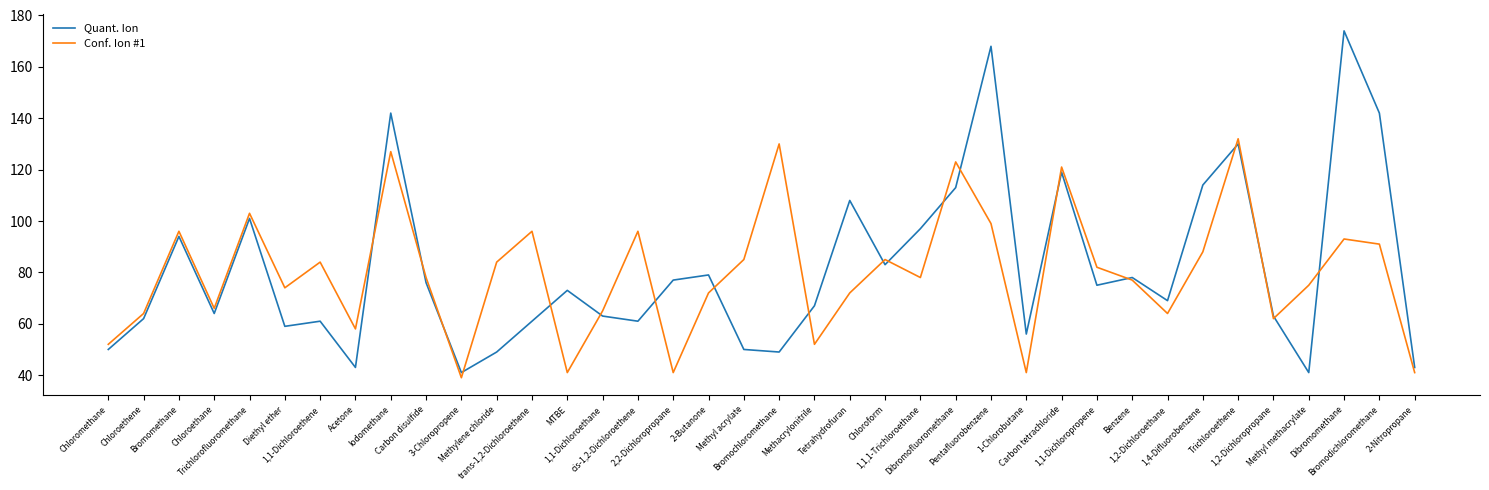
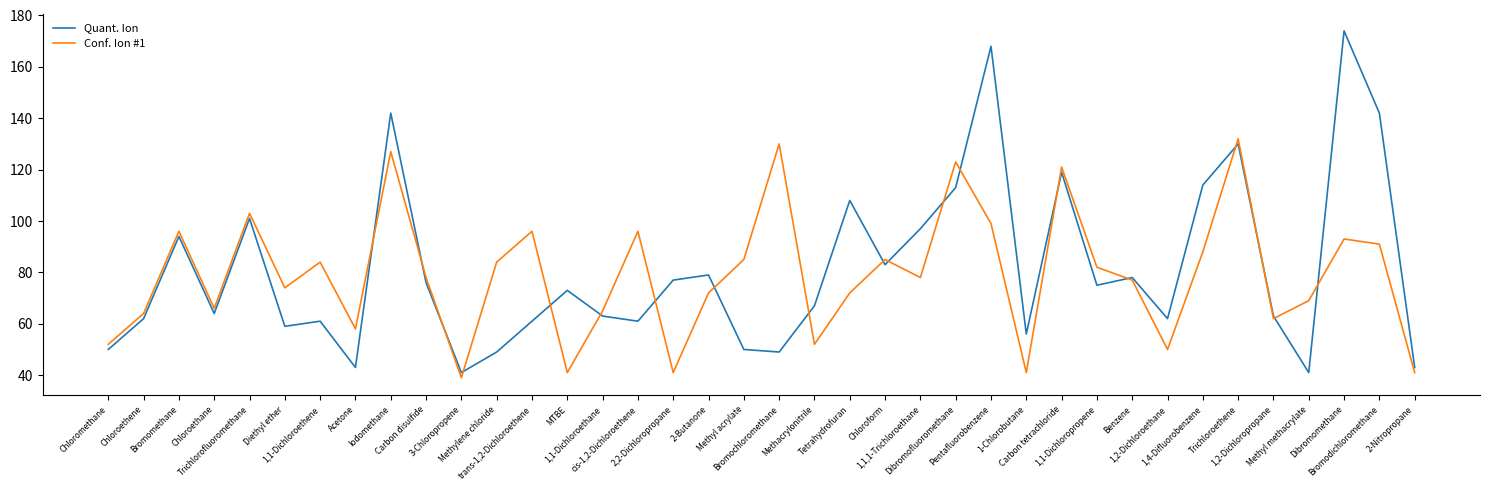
Quant. Ion, 1,2-Dichloroethane: 69 -> 62
Conf. Ion #1, 1,2-Dichloroethane: 64 -> 50
Conf. Ion #1, Methyl methacrylate: 75 -> 69
